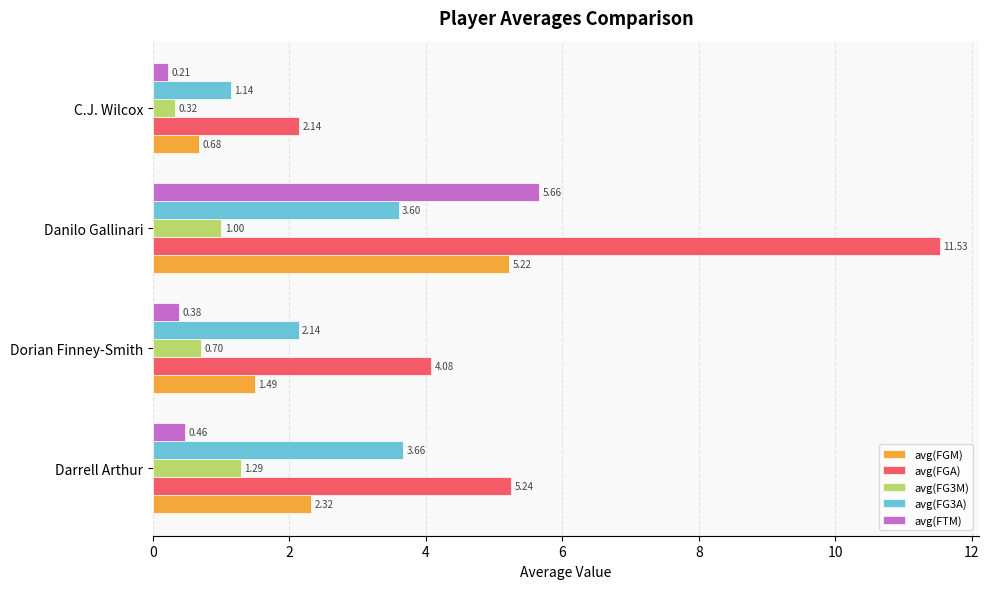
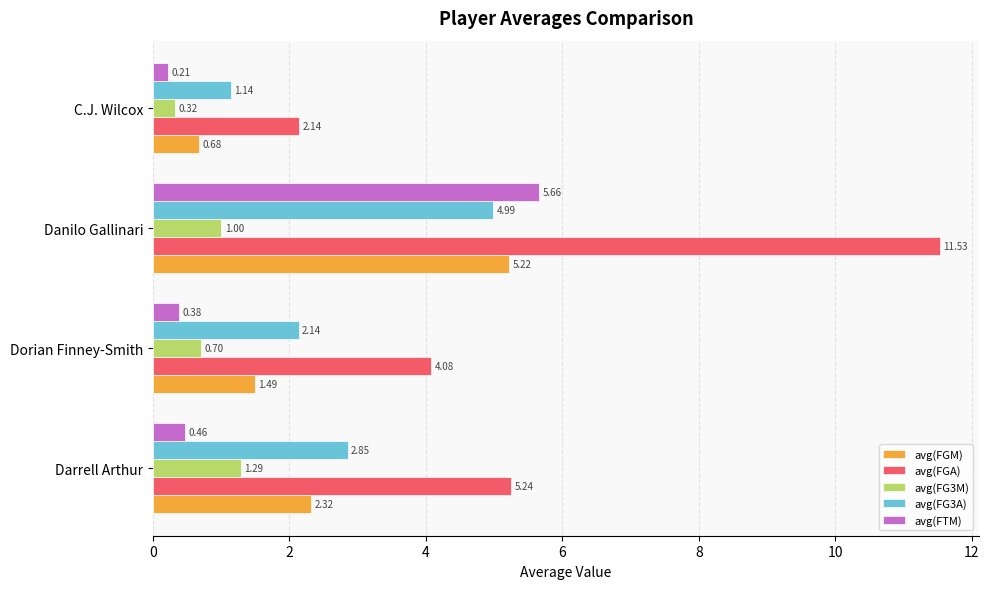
avg(FG3A), Danilo Gallinari: 3.60 -> 4.99
avg(FG3A), Darrell Arthur: 3.66 -> 2.85
